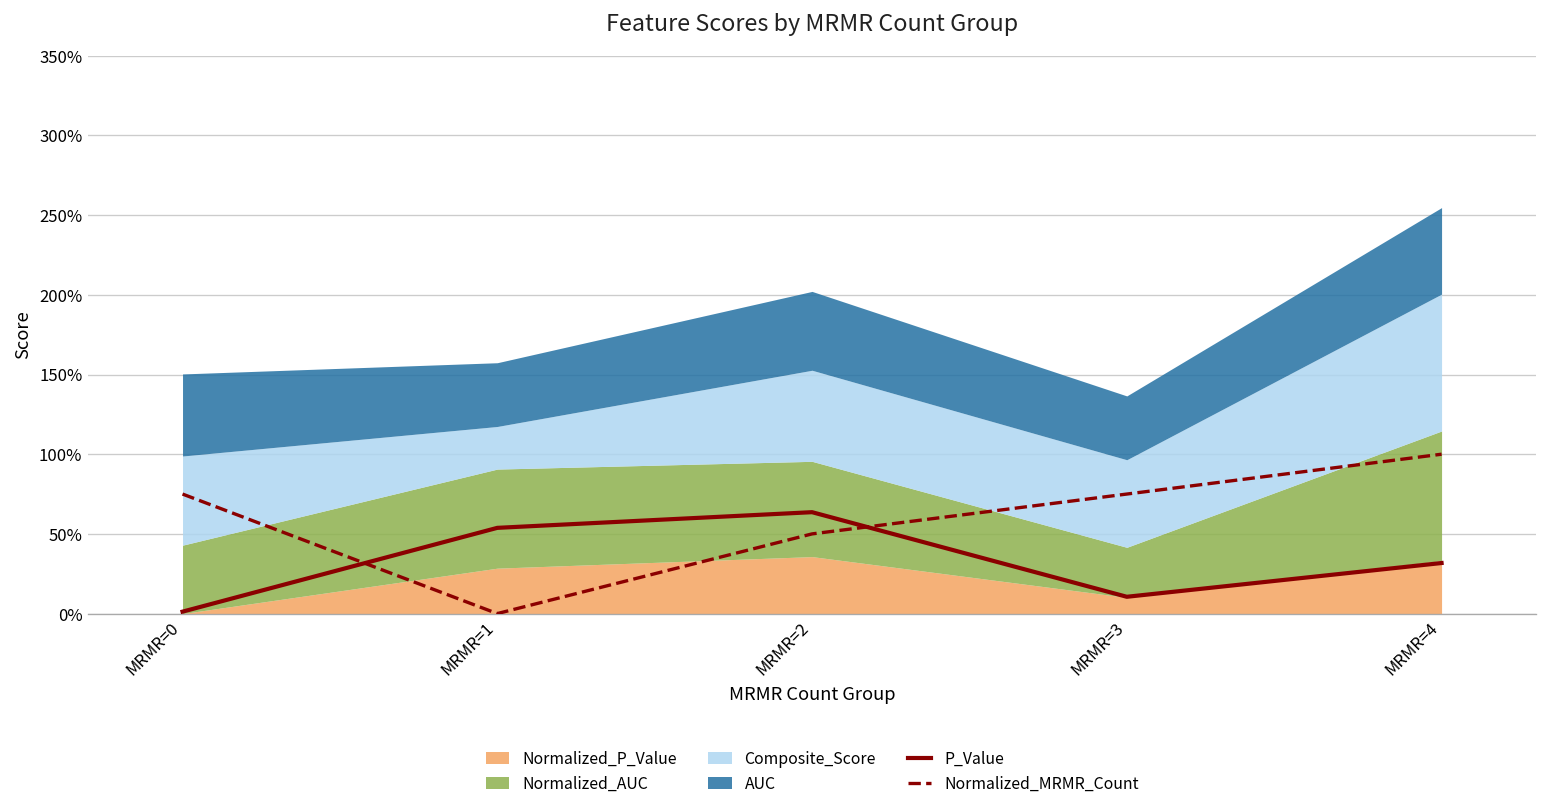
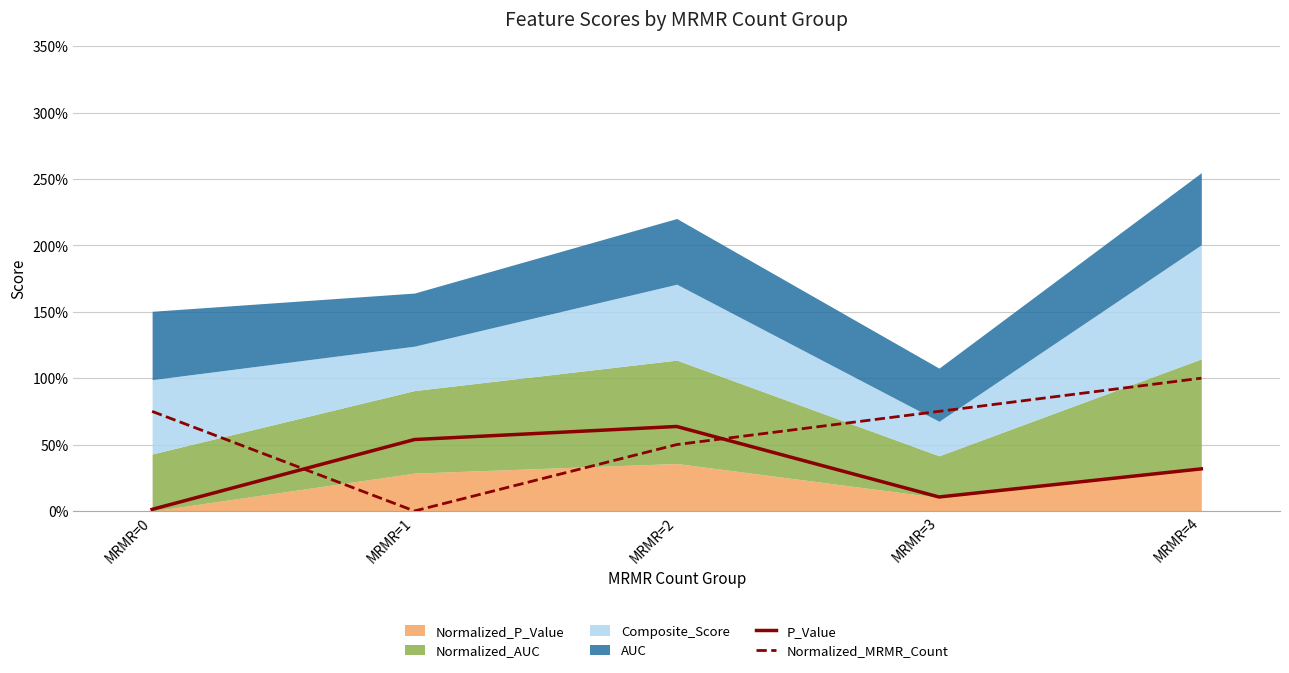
Composite_Score, MRMR=1: 27% -> 33%
Normalized_AUC, MRMR=2: 60% -> 78%
Composite_Score, MRMR=3: 55% -> 26%
